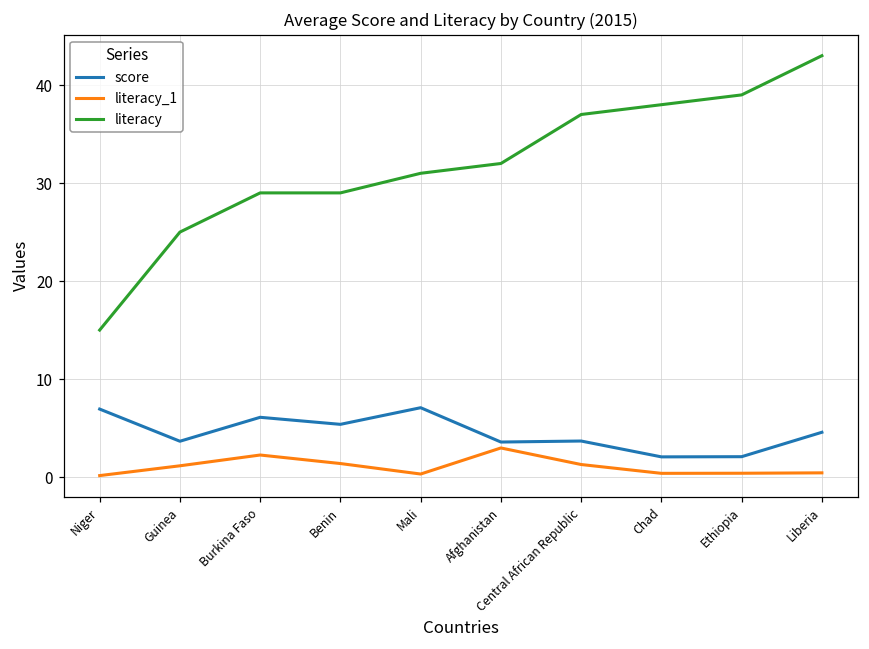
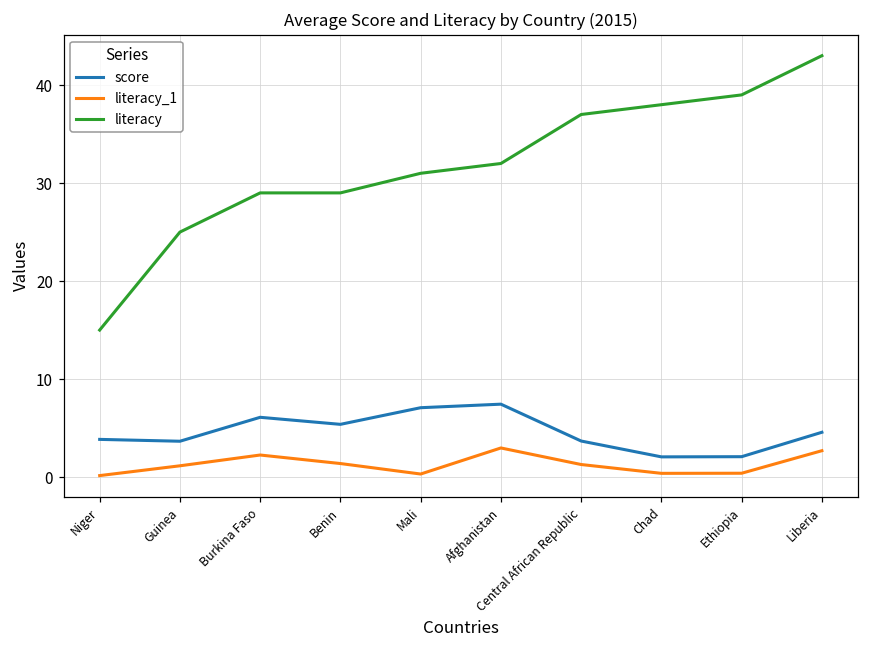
score, Niger: 7 -> 4
score, Afghanistan: 4 -> 7
literacy_1, Liberia: 0 -> 3
